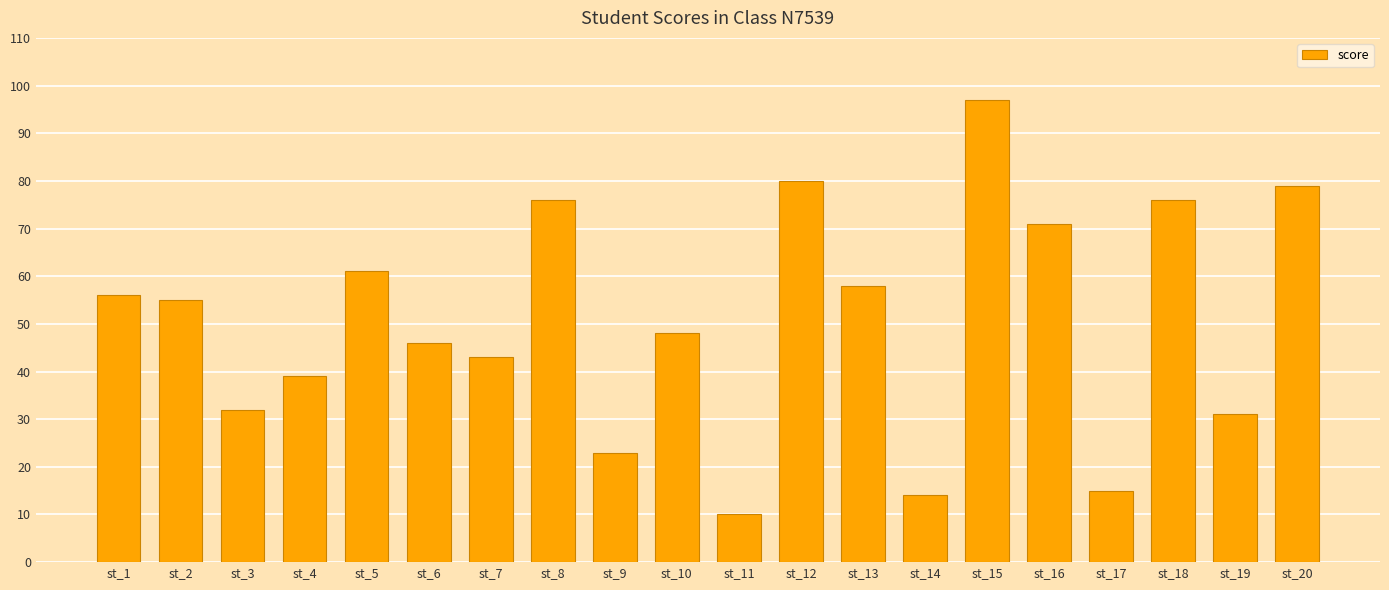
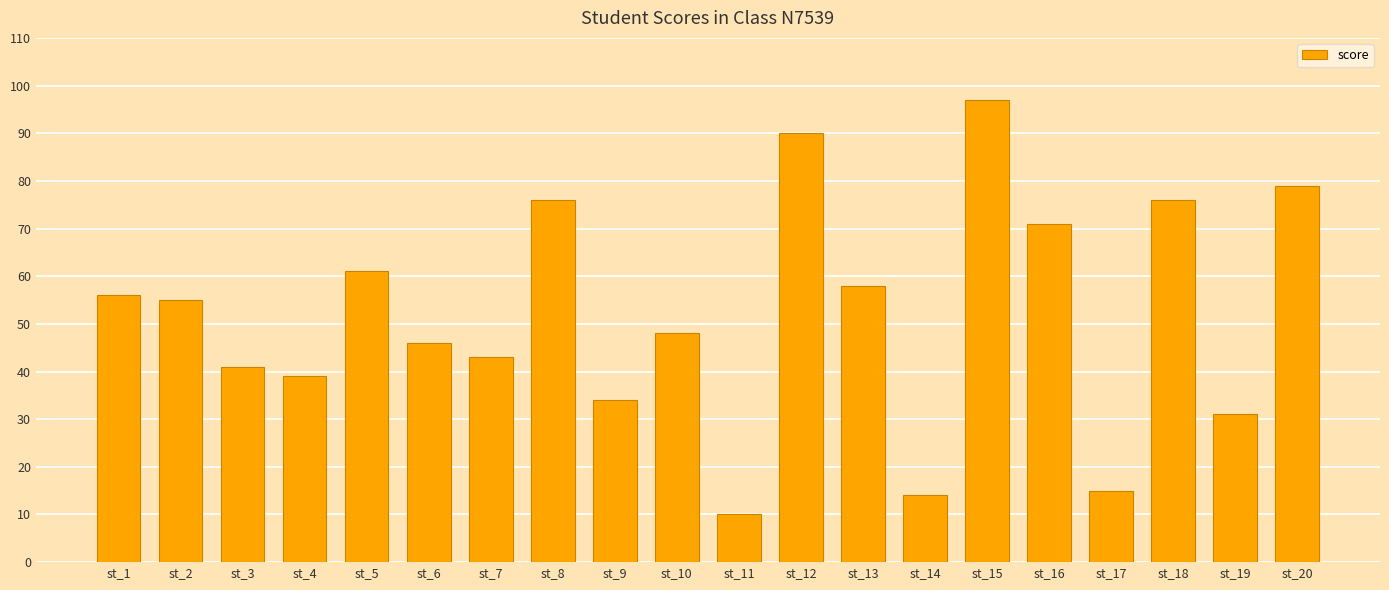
st_3: 32 -> 41
st_9: 23 -> 34
st_12: 80 -> 90
